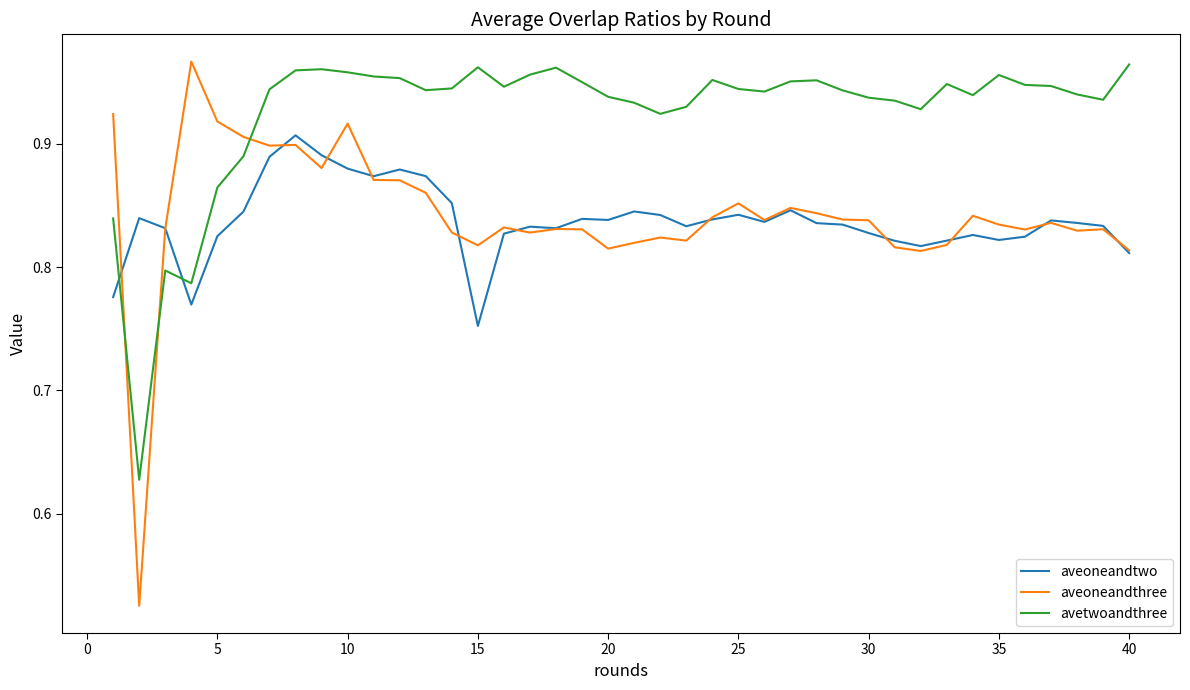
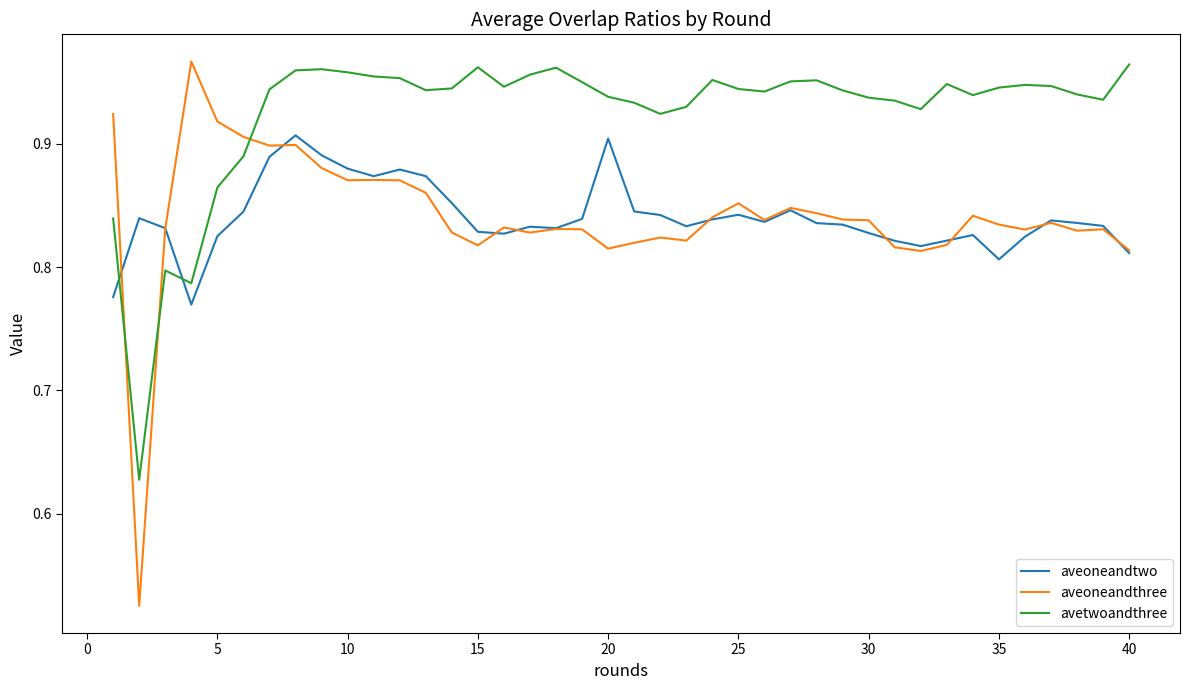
aveoneandthree, 10: 0.916 -> 0.870
aveoneandtwo, 15: 0.752 -> 0.829
aveoneandtwo, 20: 0.838 -> 0.904
aveoneandtwo, 35: 0.822 -> 0.806
avetwoandthree, 35: 0.956 -> 0.946
